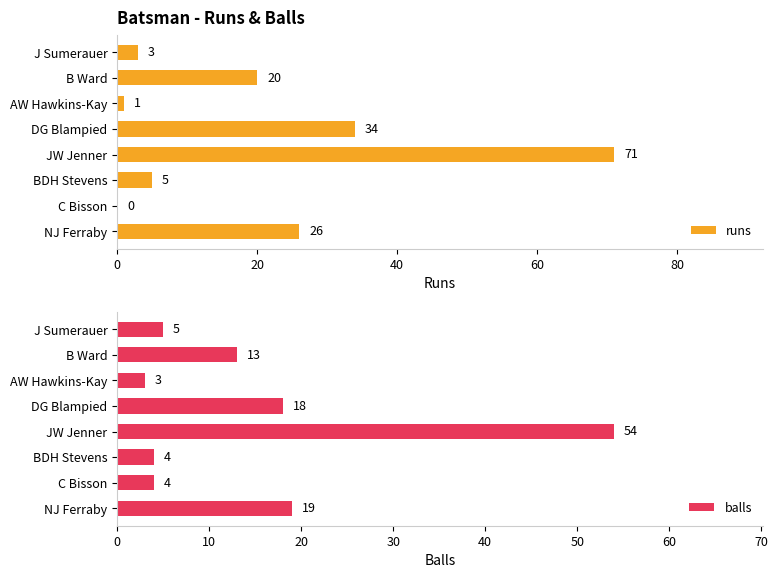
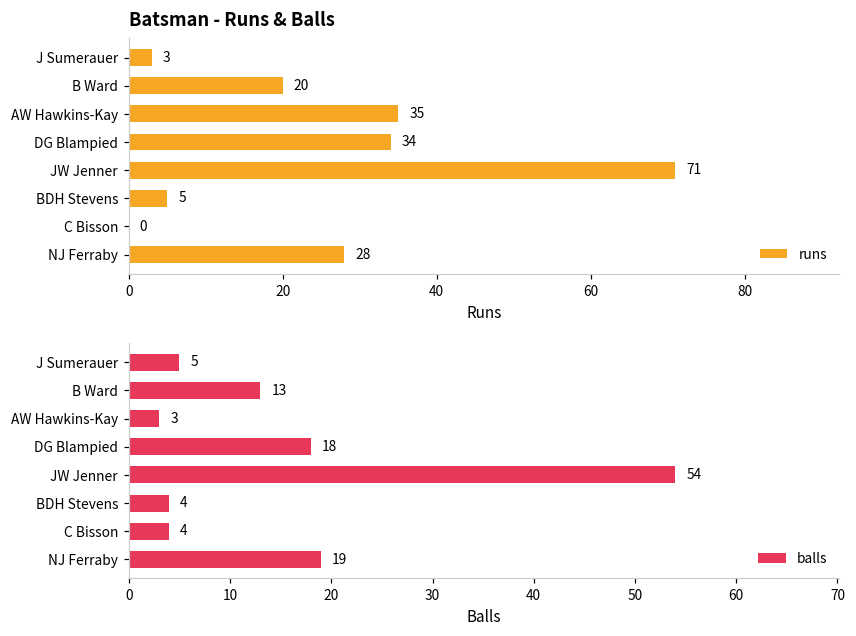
Batsman - Runs & Balls, AW Hawkins-Kay: 1 -> 35
Batsman - Runs & Balls, NJ Ferraby: 26 -> 28
